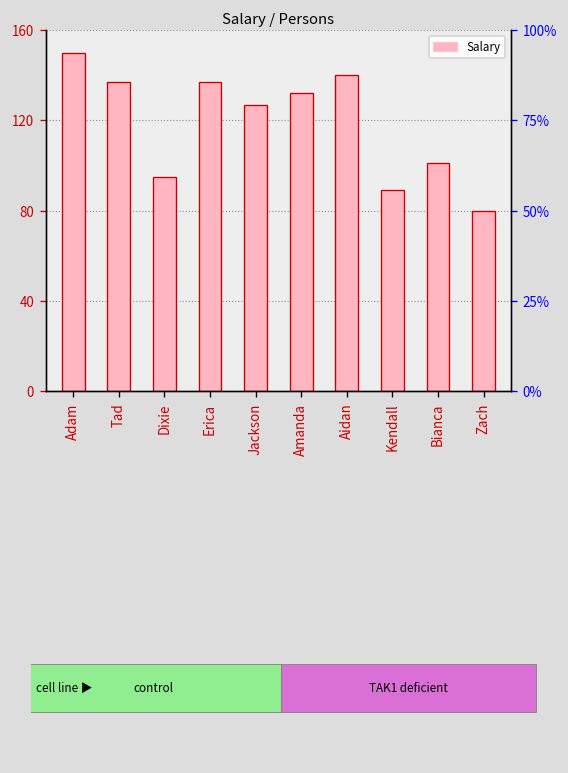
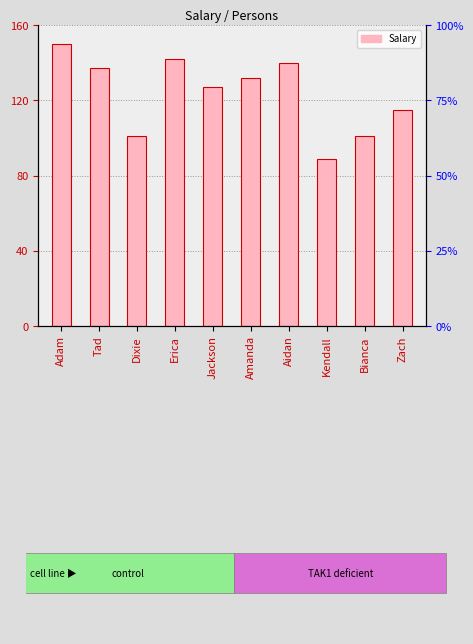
Dixie: 95 -> 101
Erica: 137 -> 142
Zach: 80 -> 115
